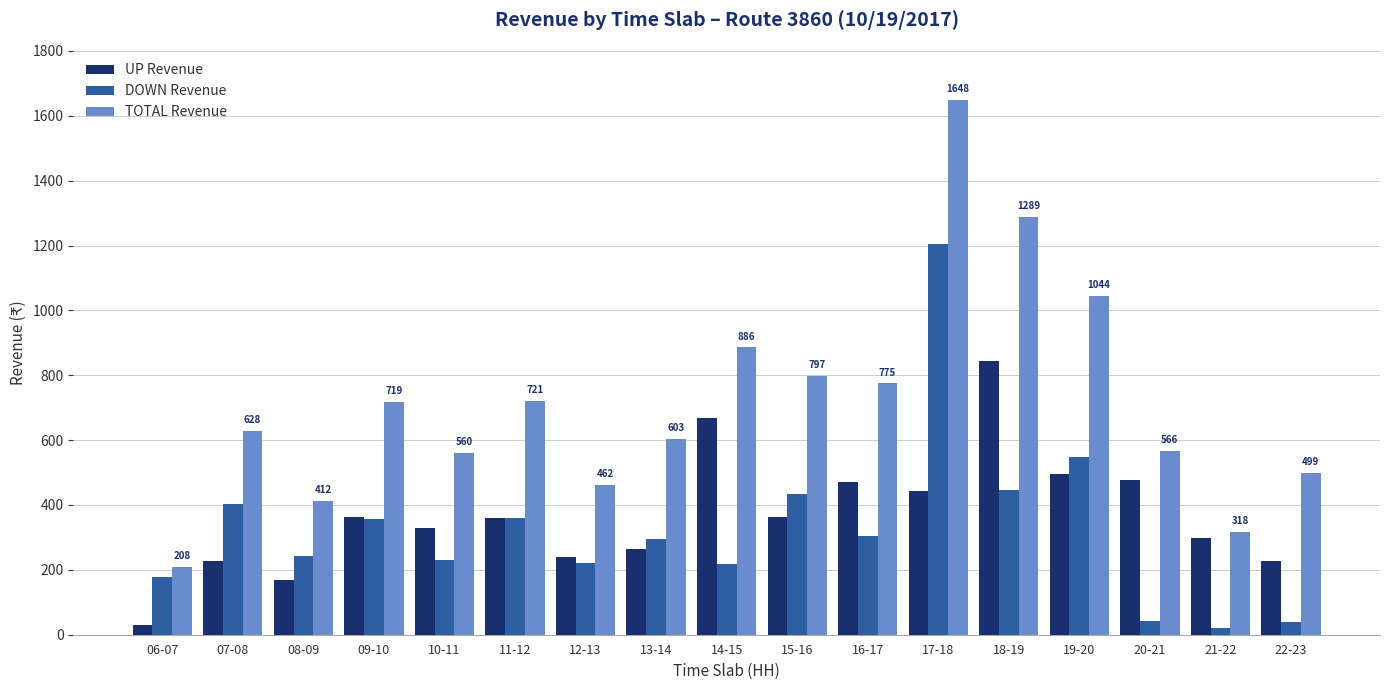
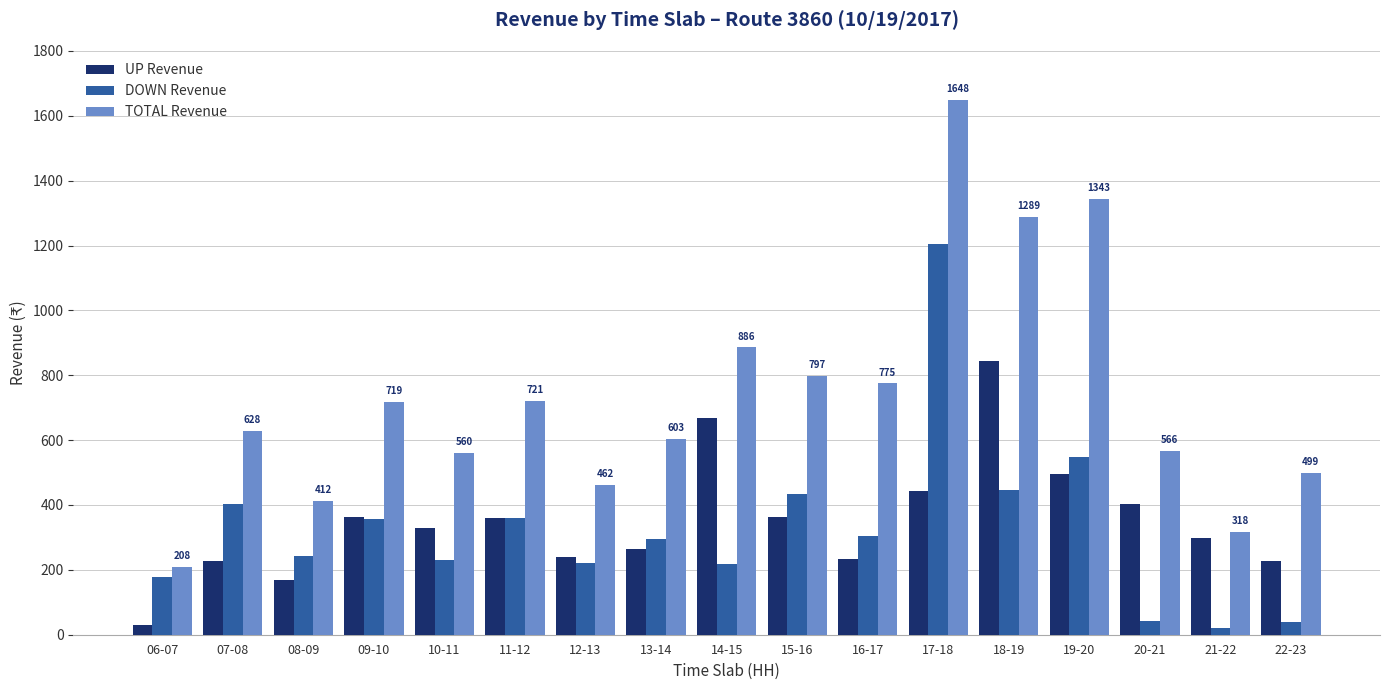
UP Revenue, 16-17: 470 -> 230
TOTAL Revenue, 19-20: 1044 -> 1343
UP Revenue, 20-21: 480 -> 400
